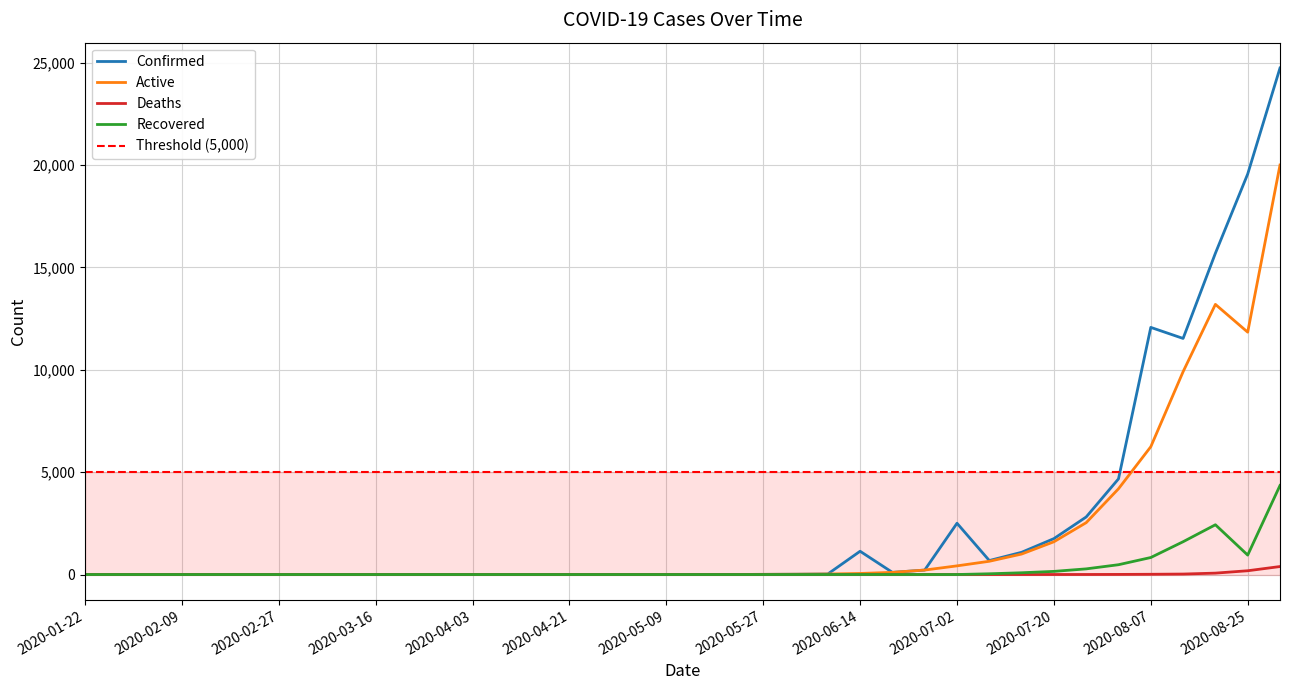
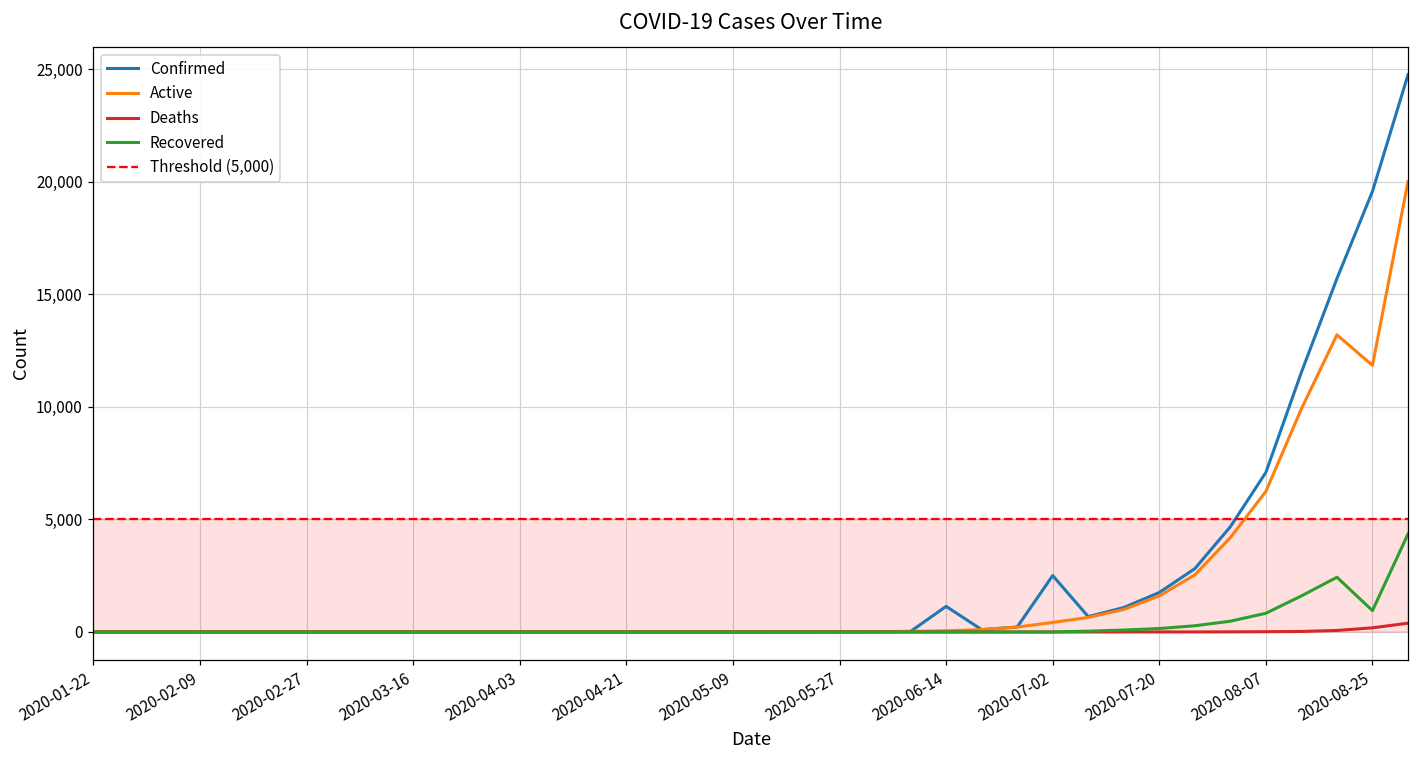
Confirmed, 2020-08-07: 12,100 -> 7,100
